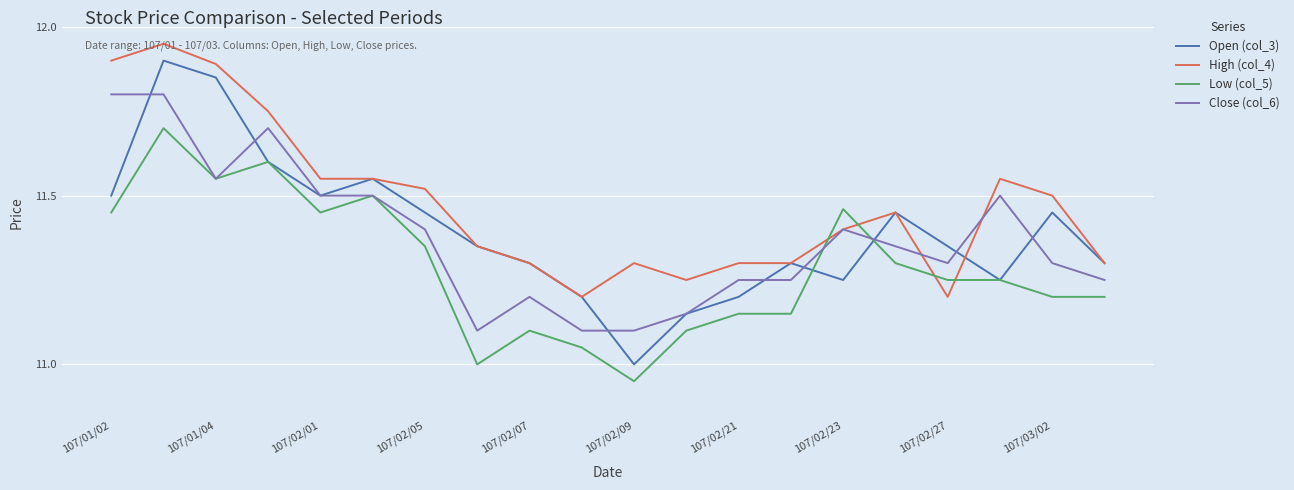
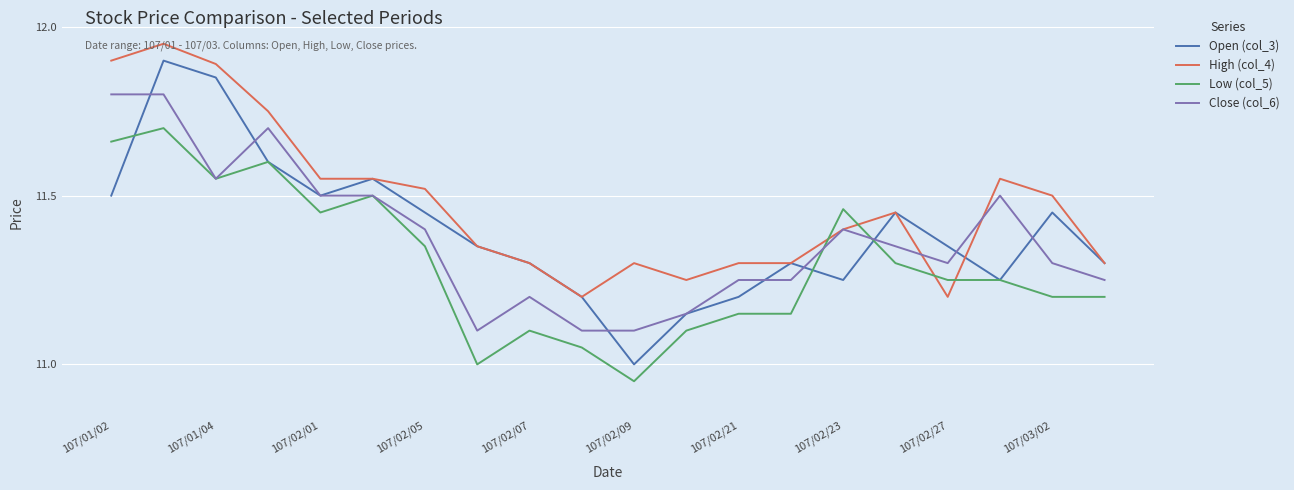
Low (col_5), 107/01/02: 11.45 -> 11.66
